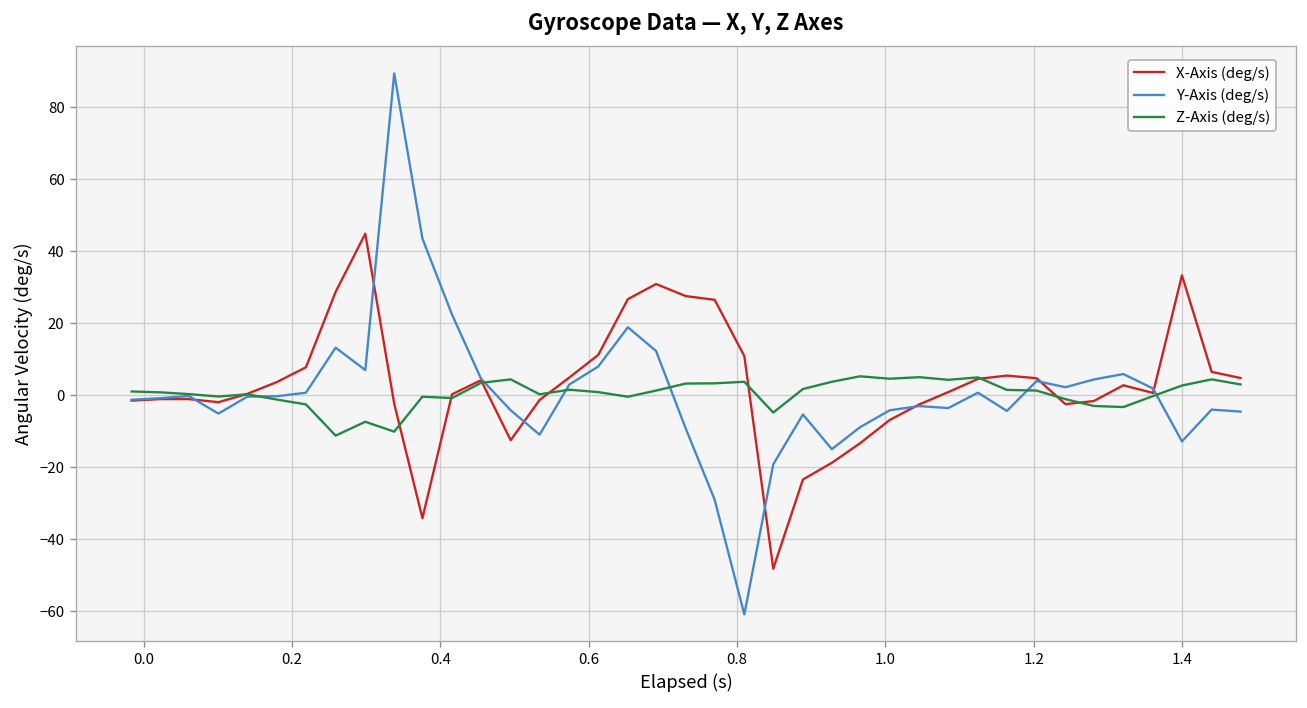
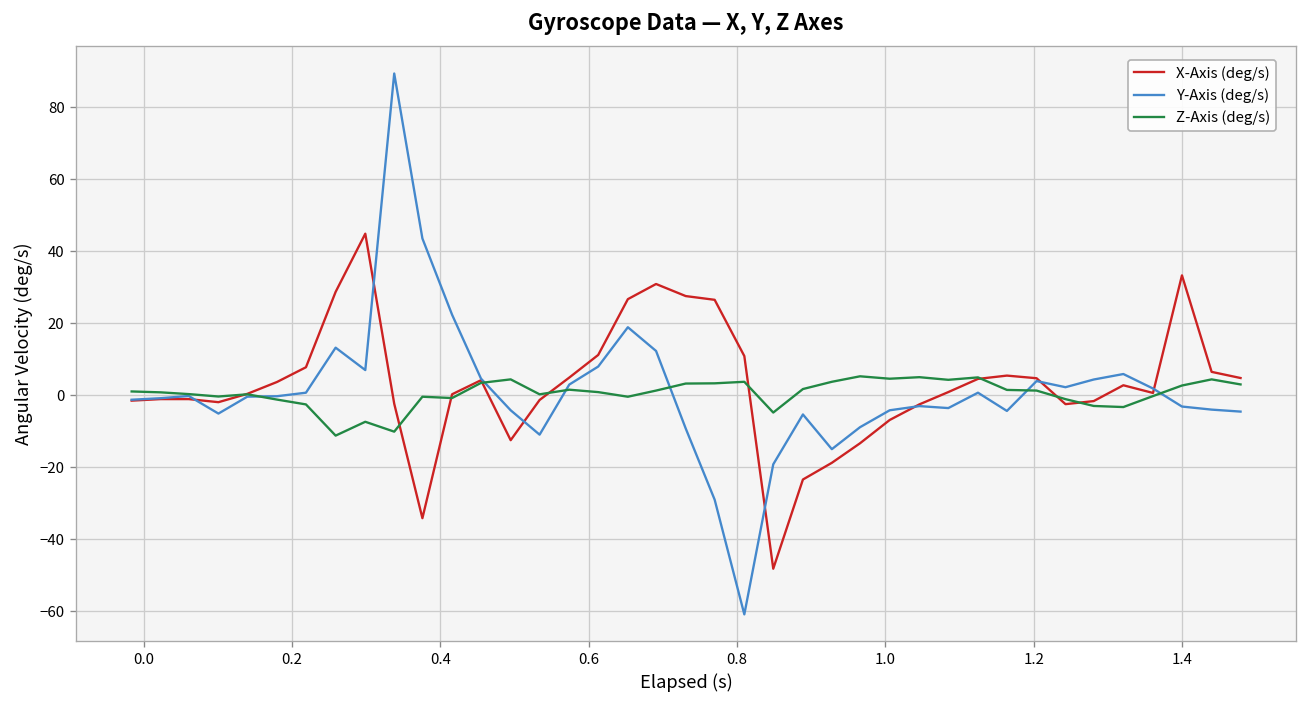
Y-Axis (deg/s), 1.4: -13 -> -3
